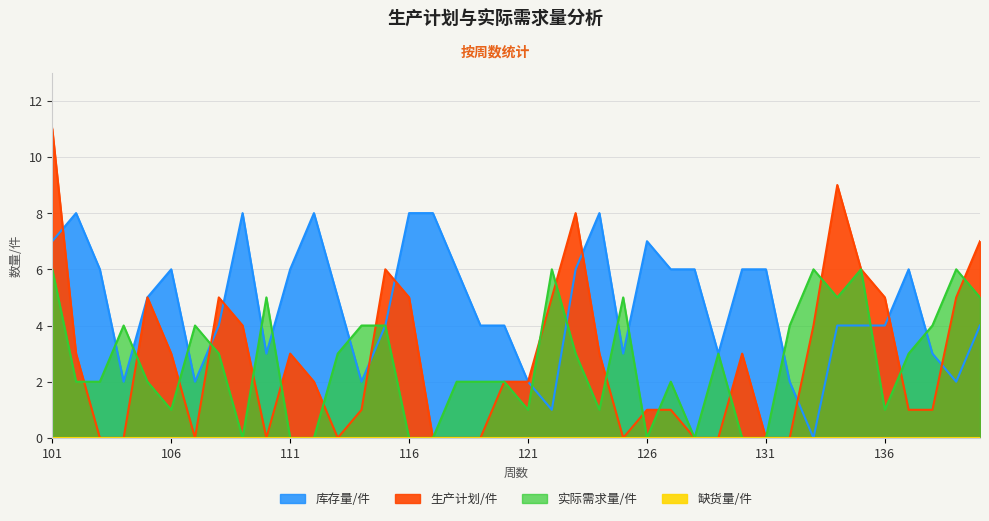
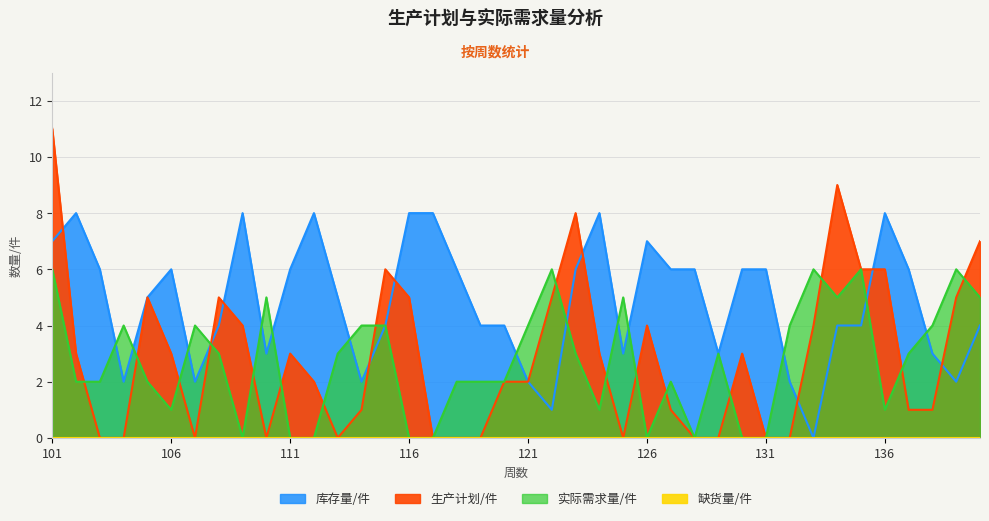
实际需求量/件, 121: 1 -> 4
生产计划/件, 126: 1 -> 4
库存量/件, 136: 4 -> 8
生产计划/件, 136: 5 -> 6
